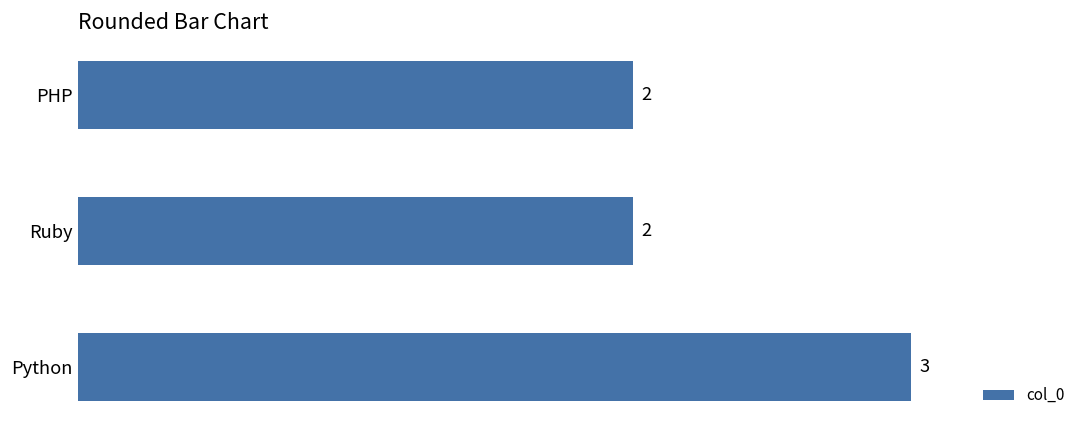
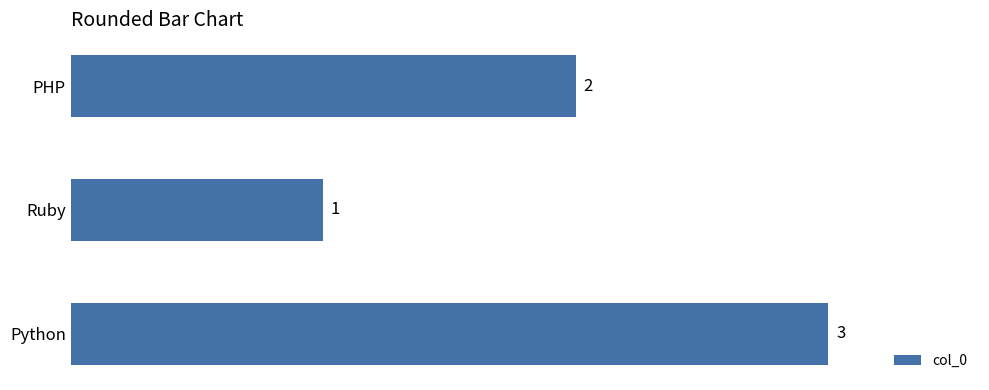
Ruby: 2 -> 1
